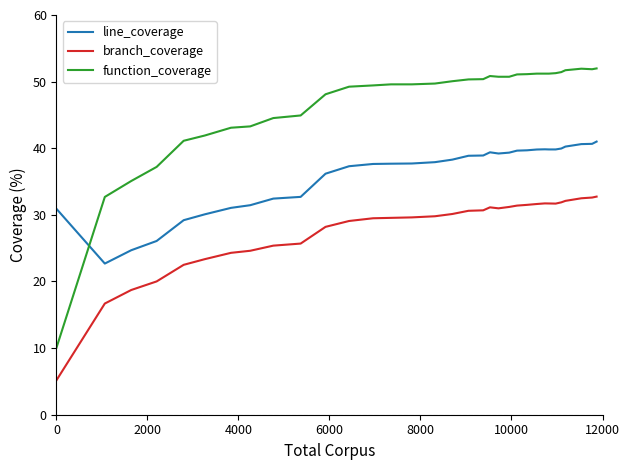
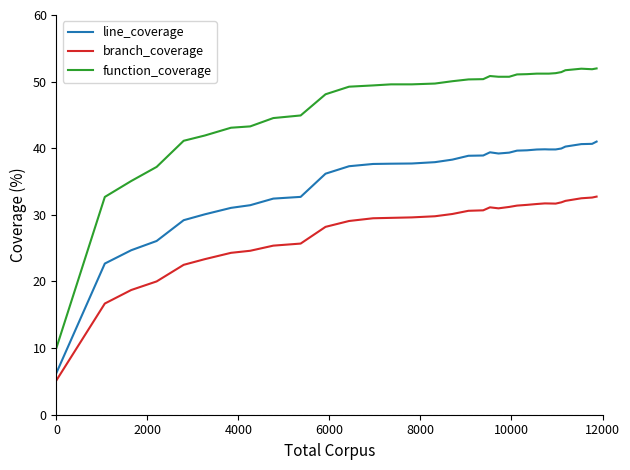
line_coverage, 0: 31 -> 6
